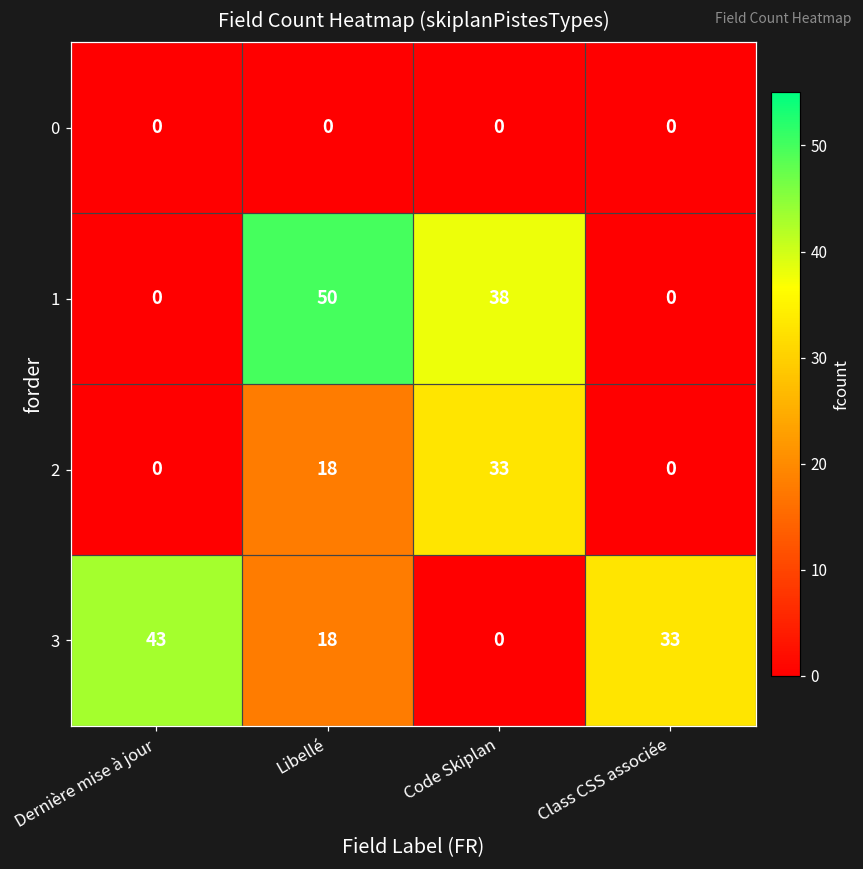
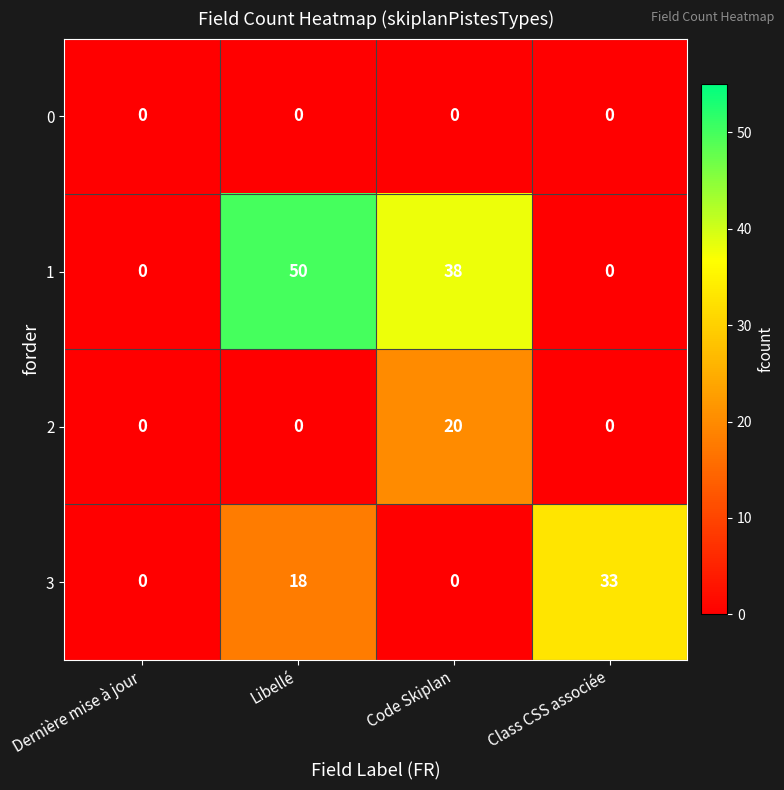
2, Libellé: 18 -> 0
2, Code Skiplan: 33 -> 20
3, Dernière mise à jour: 43 -> 0
